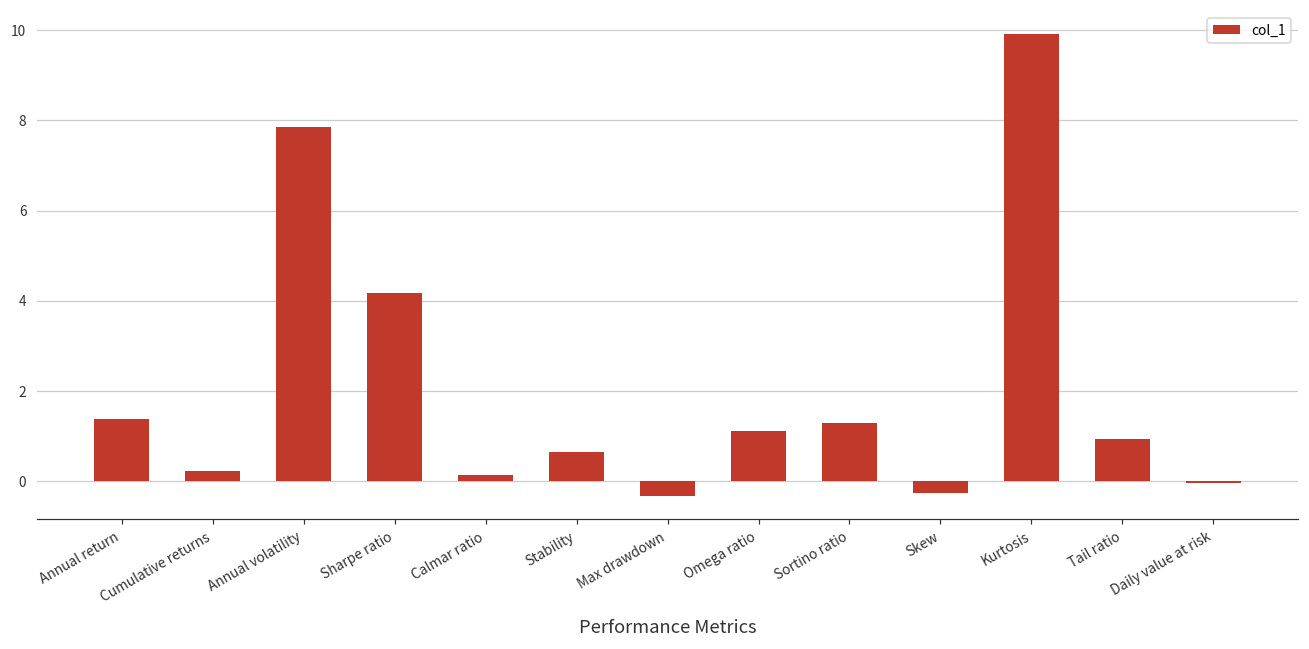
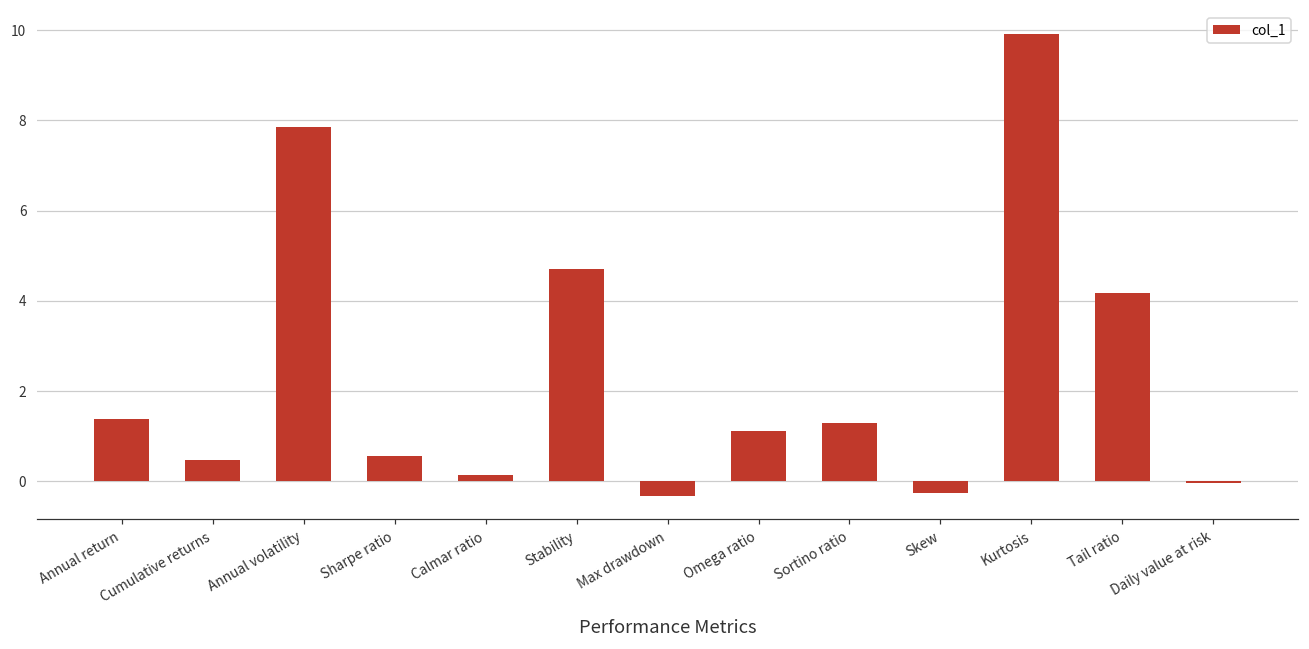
Cumulative returns: 0.2 -> 0.5
Sharpe ratio: 4.2 -> 0.6
Stability: 0.7 -> 4.7
Tail ratio: 0.9 -> 4.2
